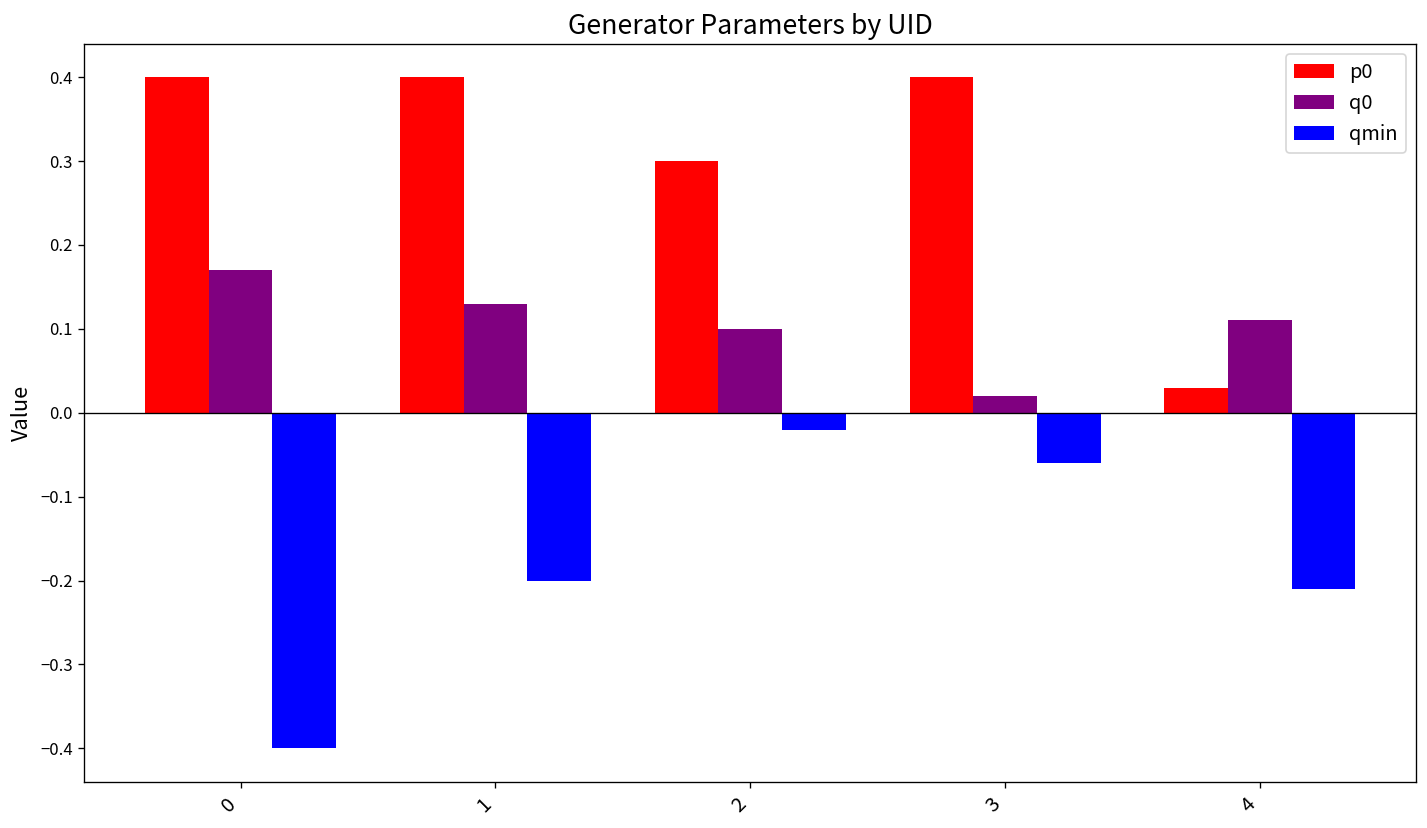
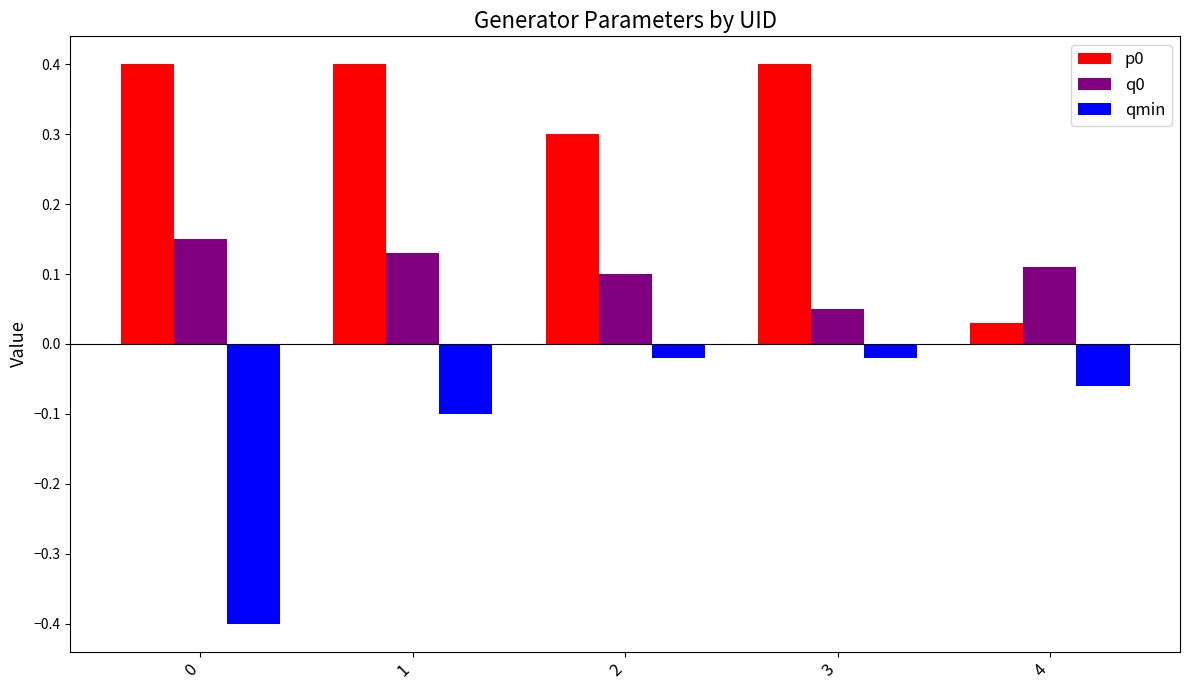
q0, 0: 0.17 -> 0.15
qmin, 1: -0.2 -> -0.1
q0, 3: 0.02 -> 0.05
qmin, 3: -0.06 -> -0.02
qmin, 4: -0.21 -> -0.06
